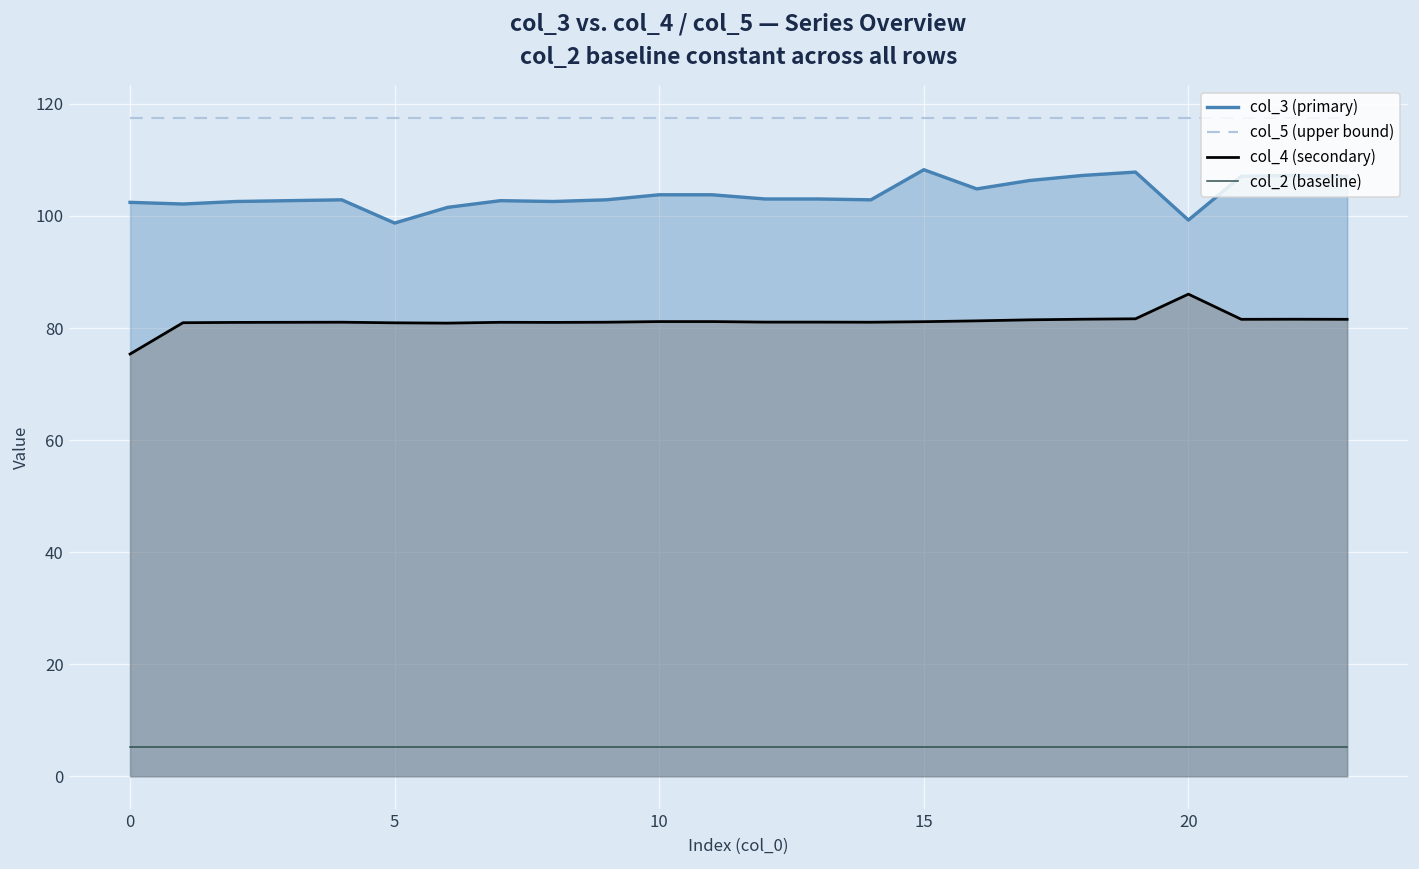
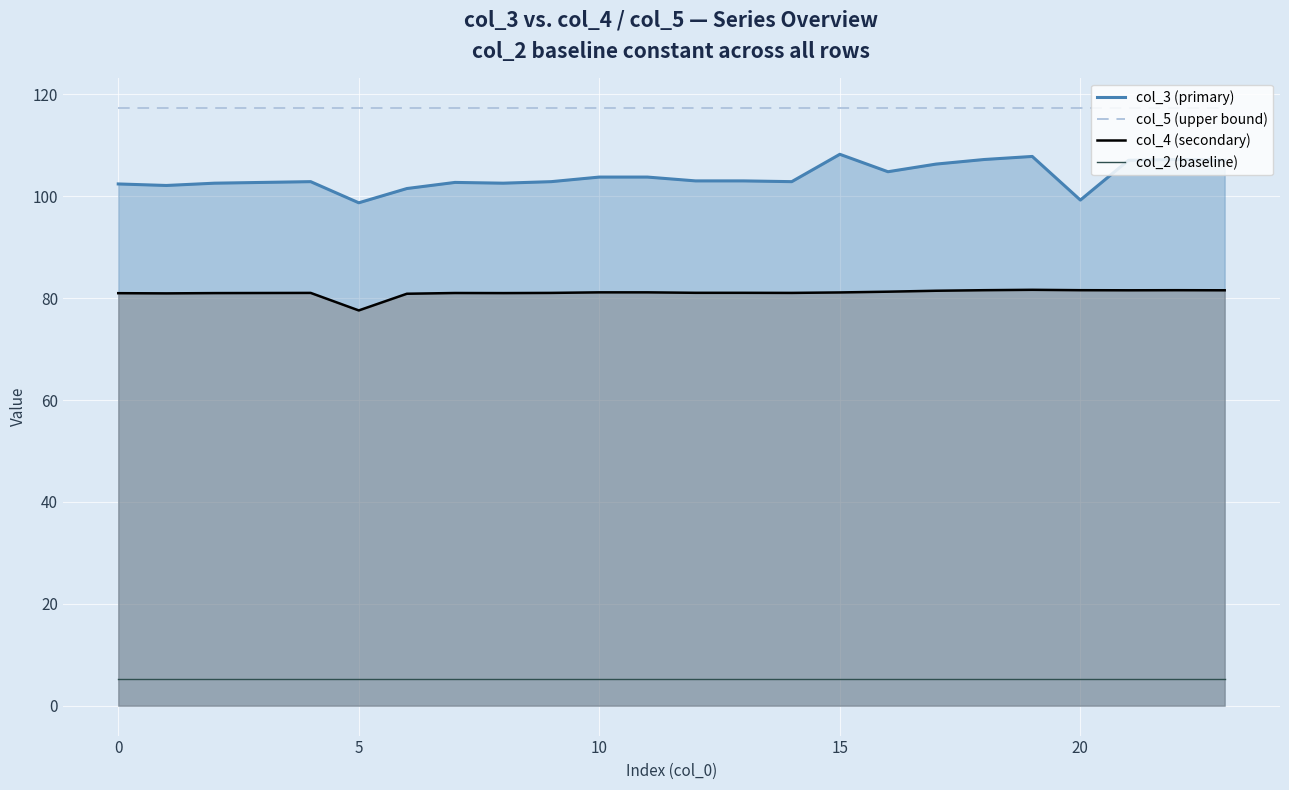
col_4 (secondary), 0: 75 -> 81
col_4 (secondary), 5: 81 -> 78
col_4 (secondary), 20: 86 -> 82
